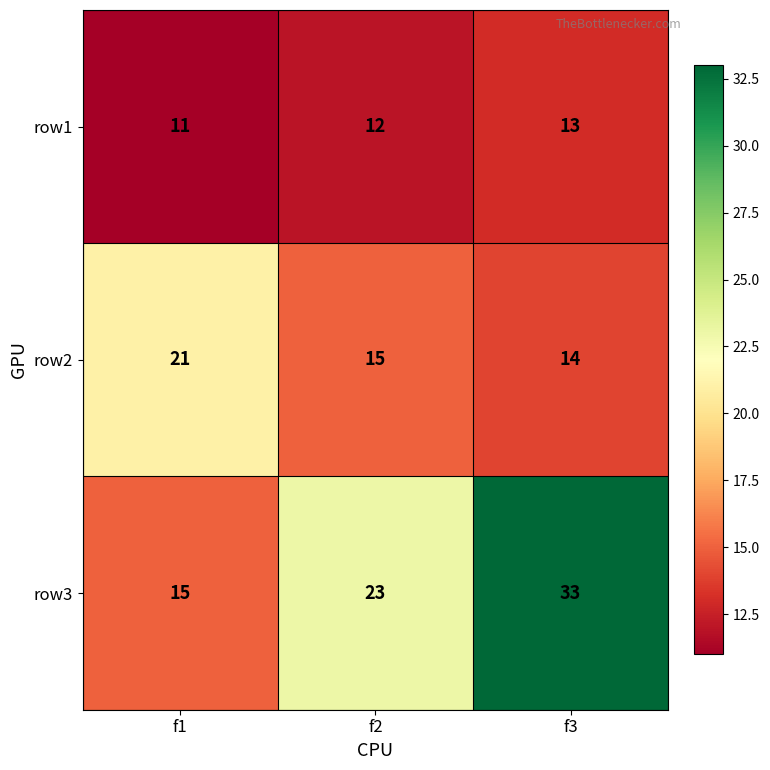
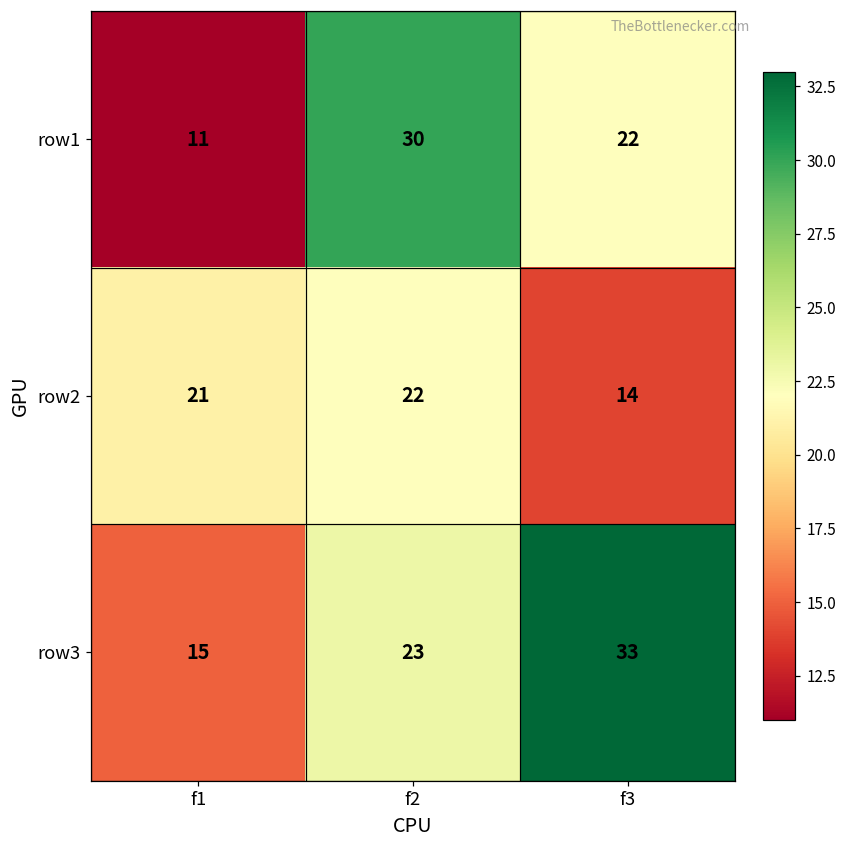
row1, f2: 12 -> 30
row1, f3: 13 -> 22
row2, f2: 15 -> 22
